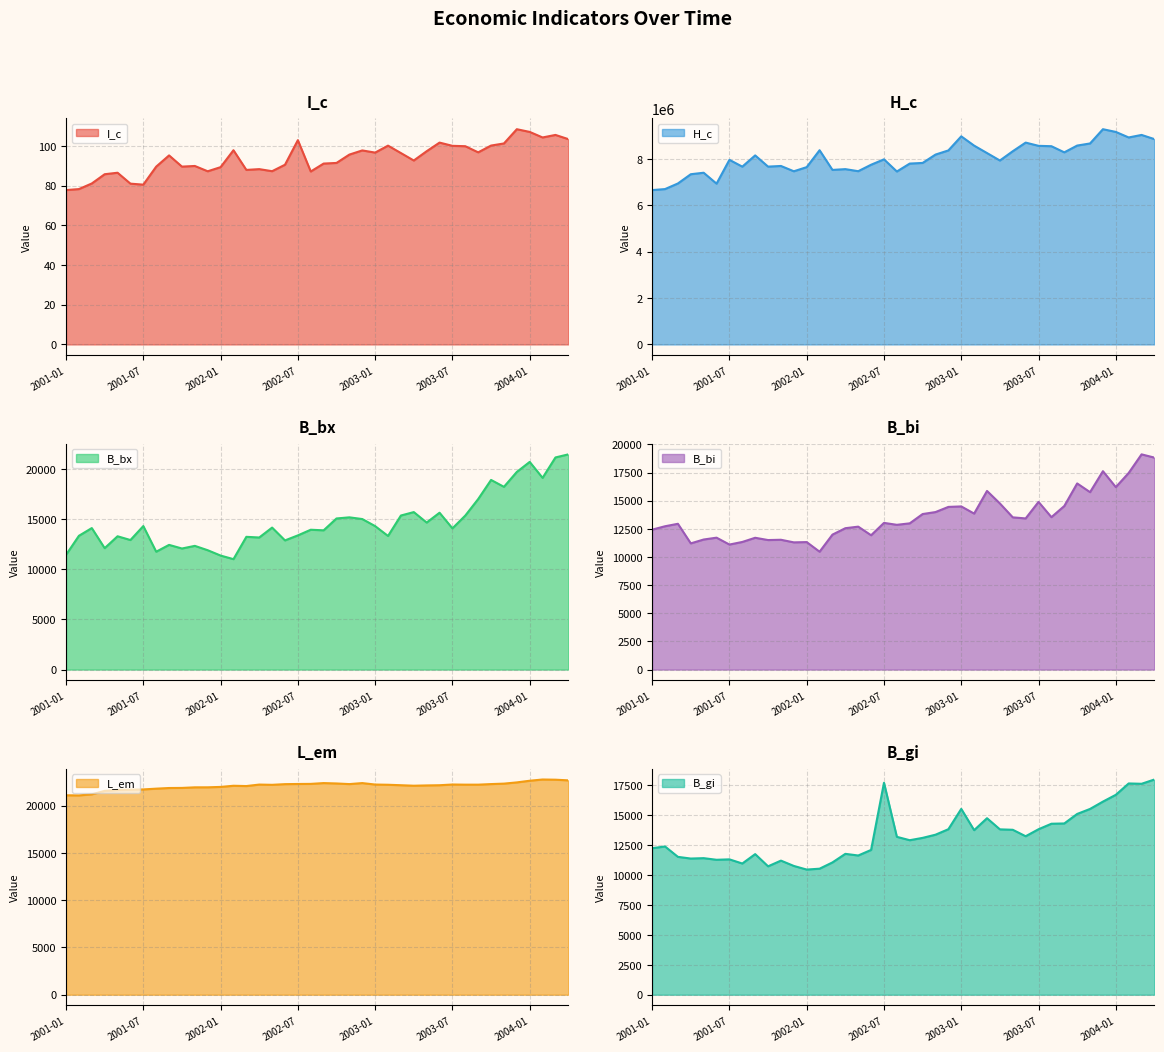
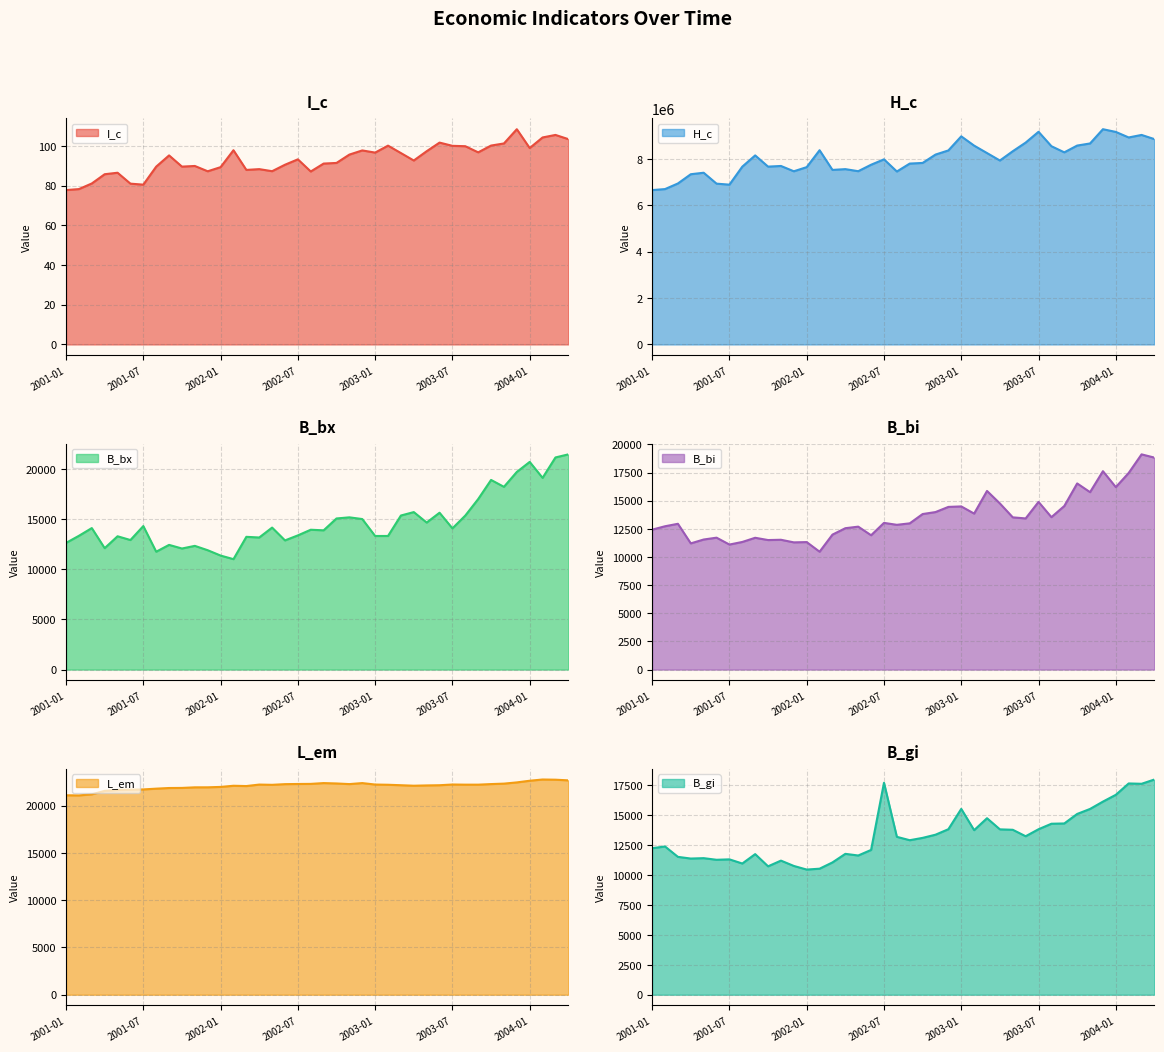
I_c, 2002-07: 103 -> 93
I_c, 2004-01: 107 -> 99
H_c, 2001-07: 8000000 -> 6900000
H_c, 2003-07: 8600000 -> 9200000
B_bx, 2001-01: 11500 -> 12600
B_bx, 2003-01: 14300 -> 13300
